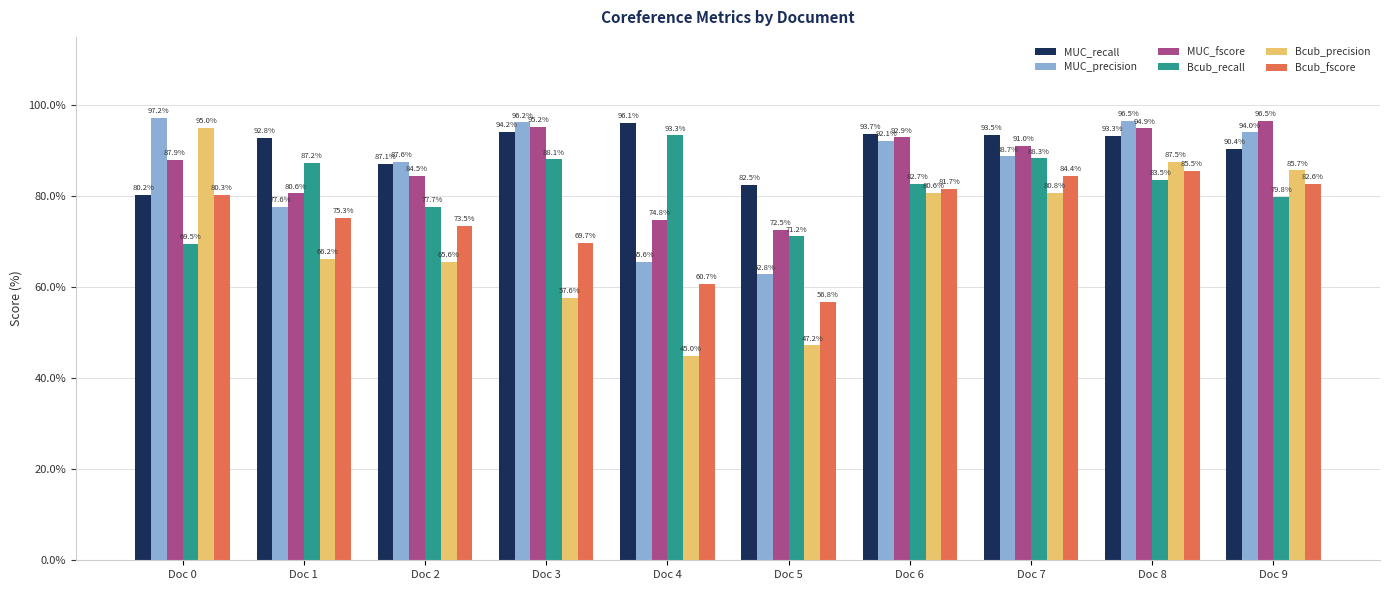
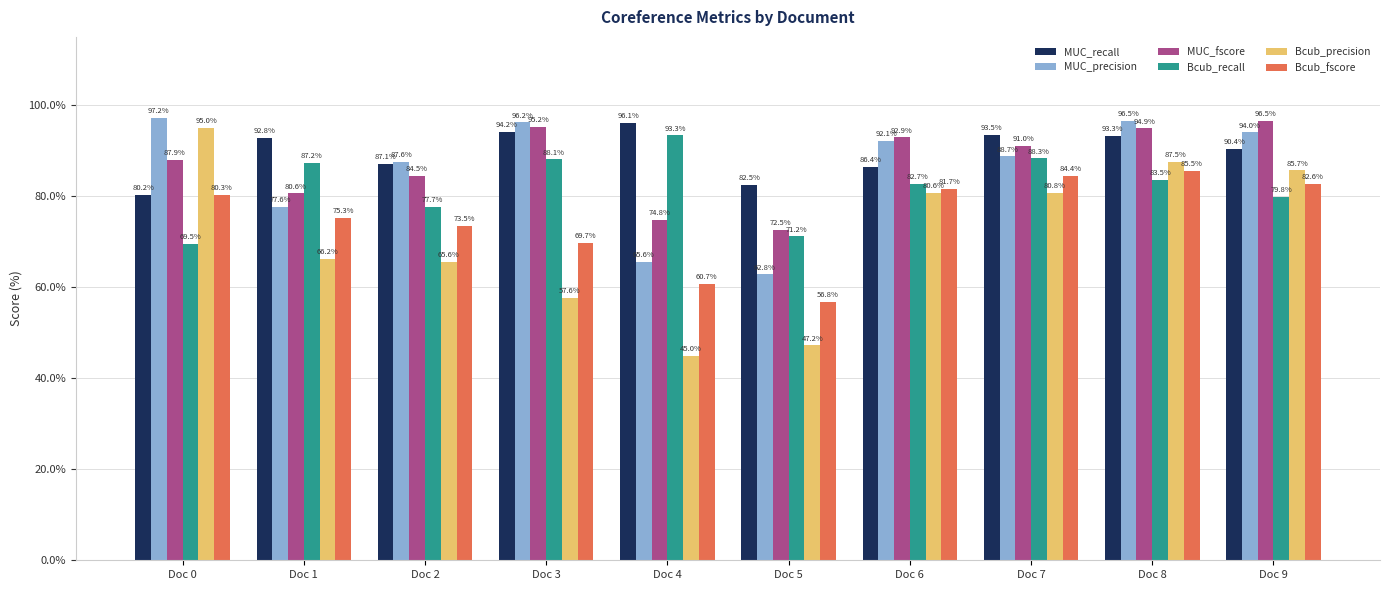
MUC_recall, Doc 6: 93.7% -> 86.4%
